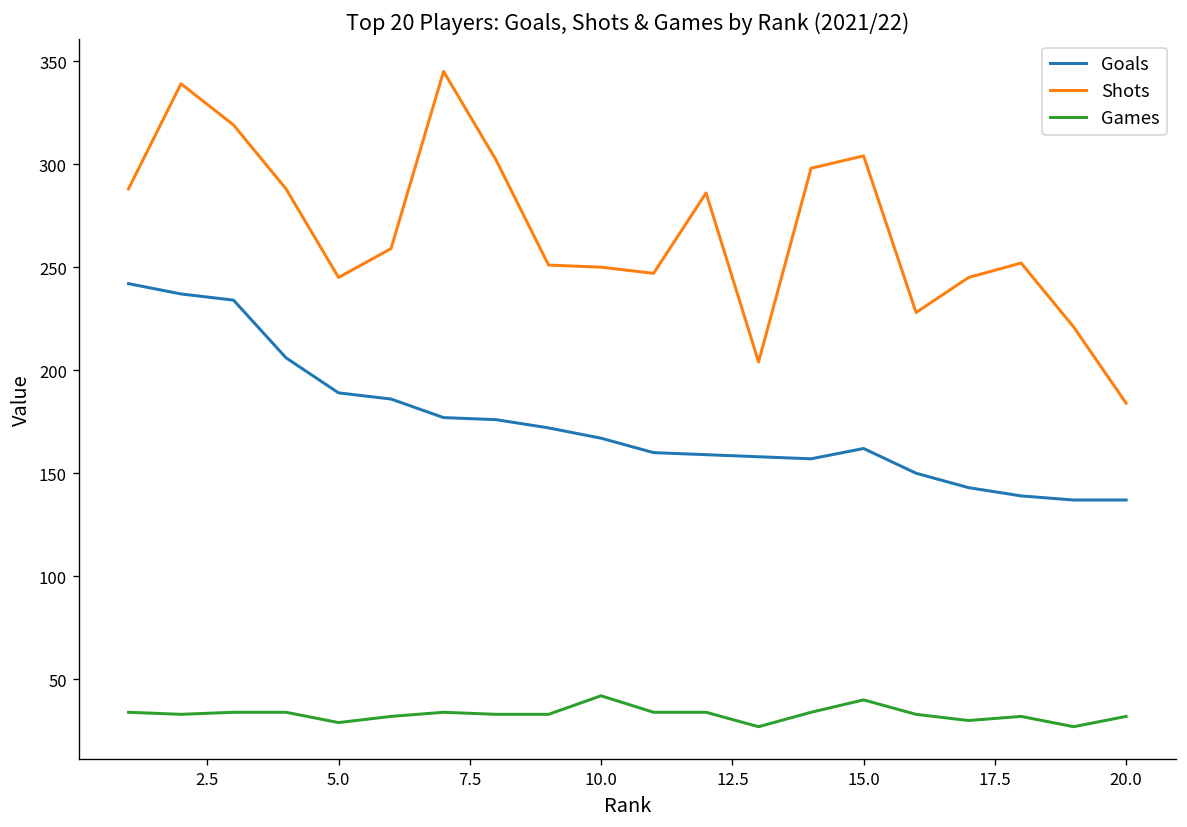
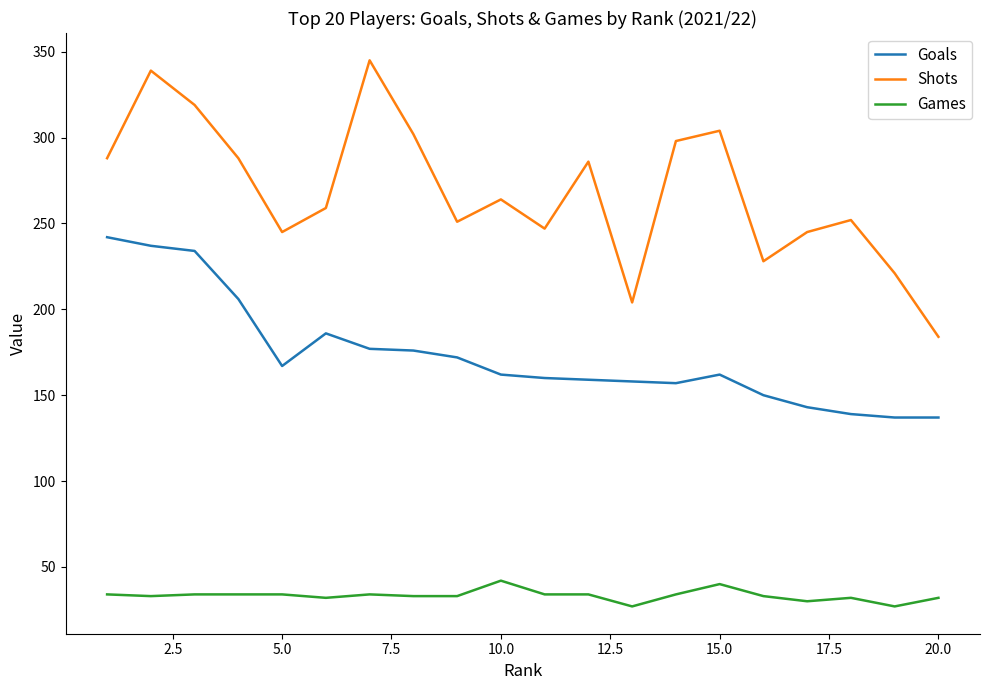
Goals, 5.0: 189 -> 167
Games, 5.0: 29 -> 34
Goals, 10.0: 167 -> 162
Shots, 10.0: 250 -> 264
